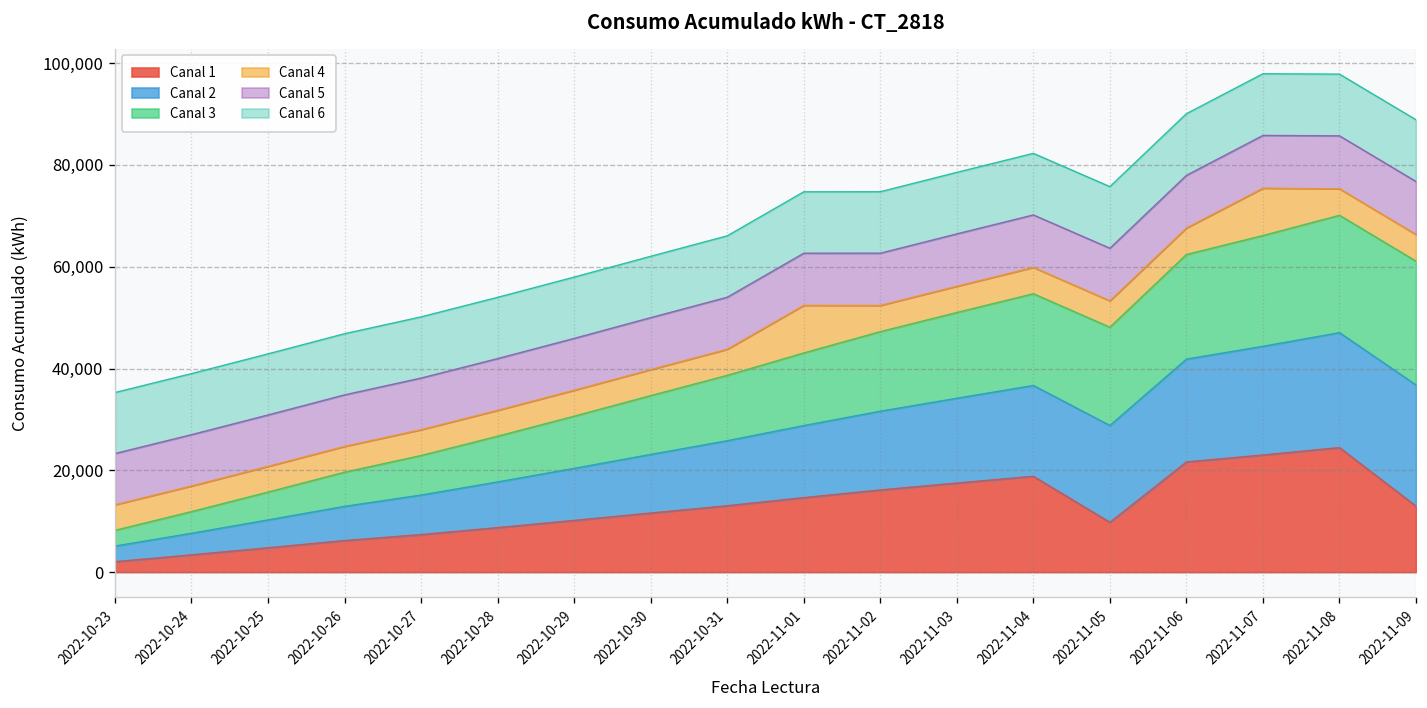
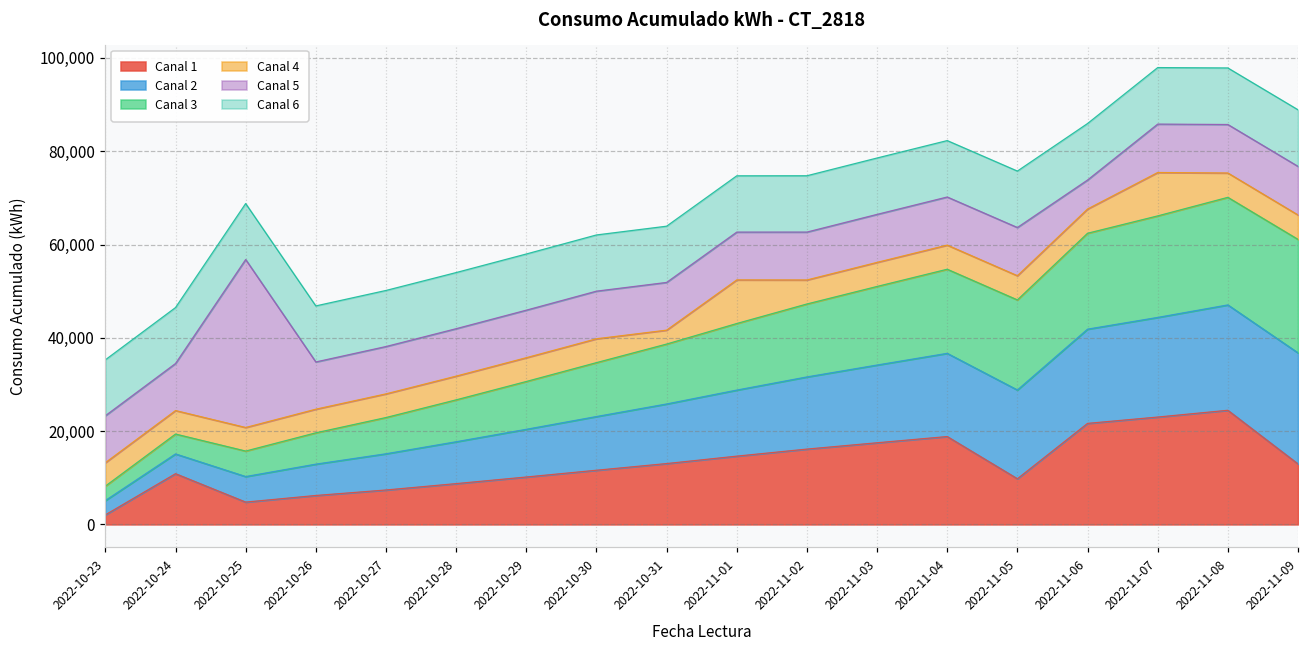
Canal 1, 2022-10-24: 3,000 -> 11,000
Canal 5, 2022-10-25: 10,000 -> 36,000
Canal 4, 2022-10-31: 5,000 -> 3,000
Canal 5, 2022-11-06: 10,000 -> 6,000
